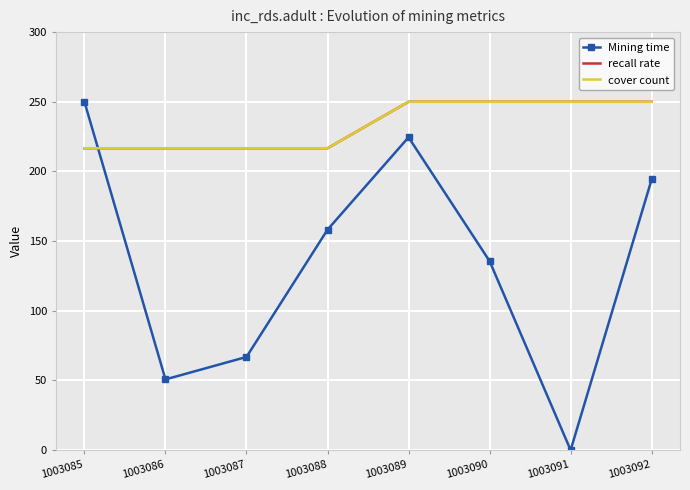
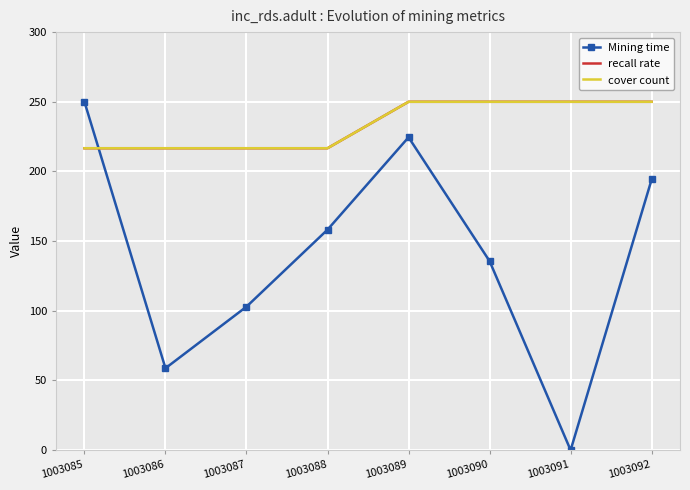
Mining time, 1003086: 51 -> 59
Mining time, 1003087: 67 -> 103
